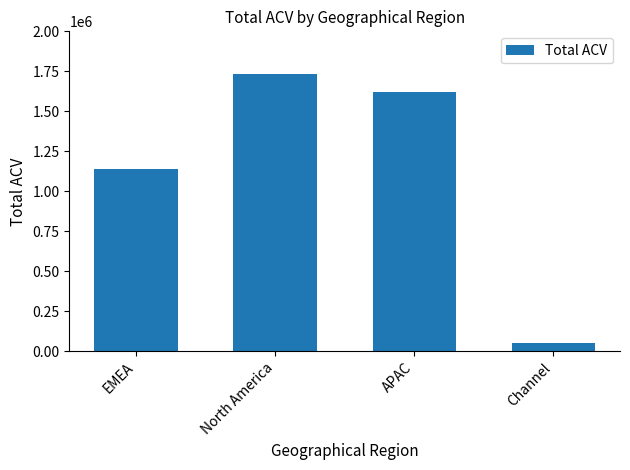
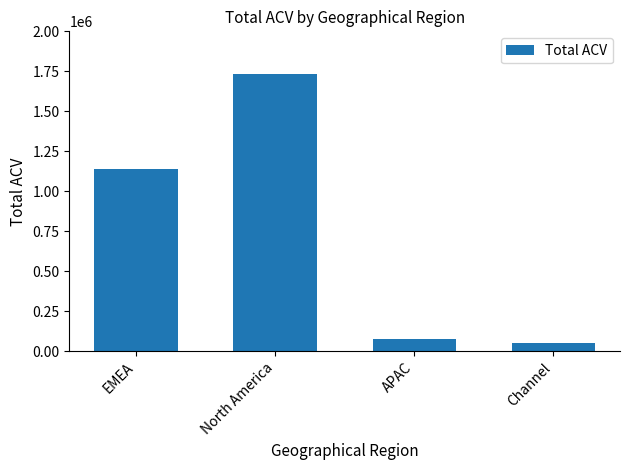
APAC: 1620000 -> 80000
